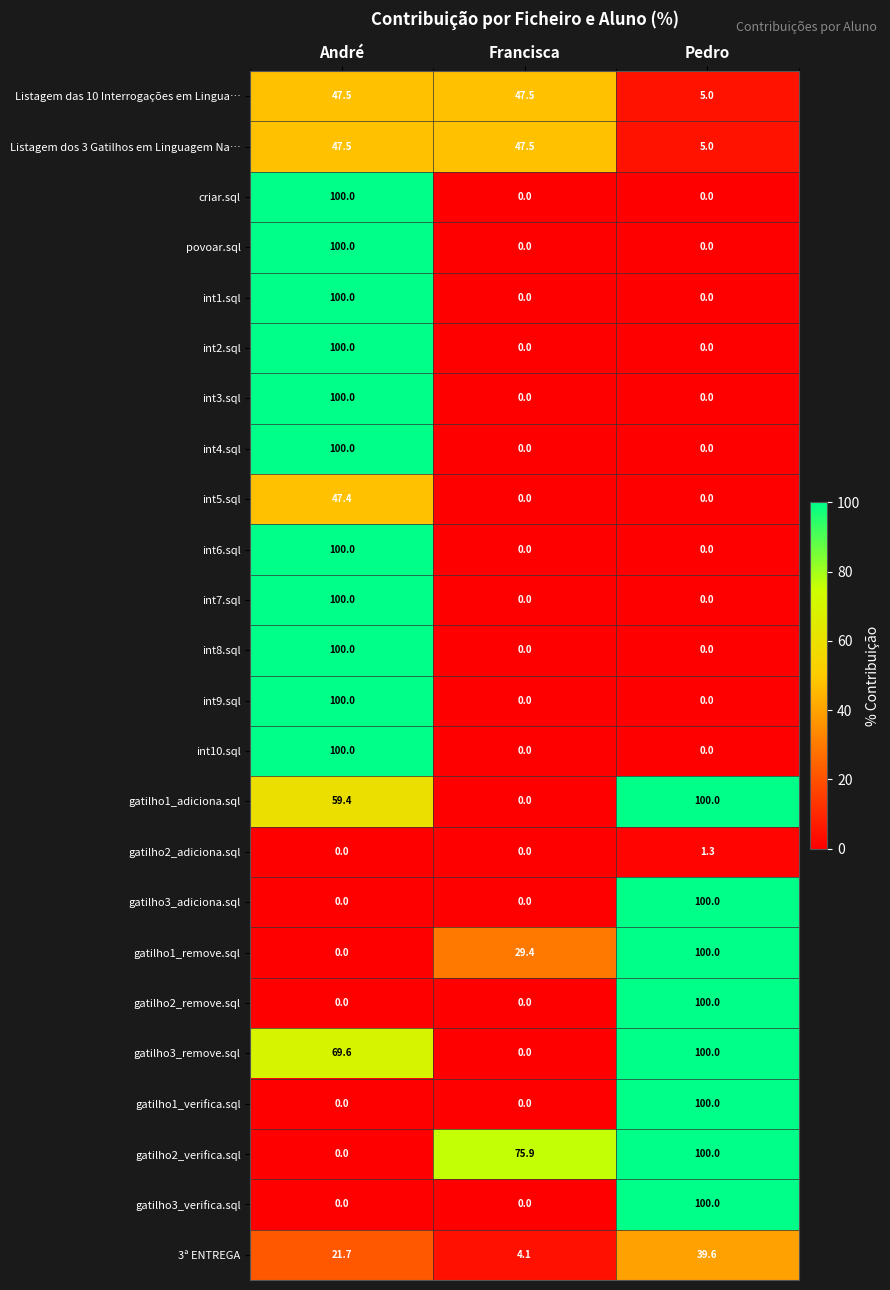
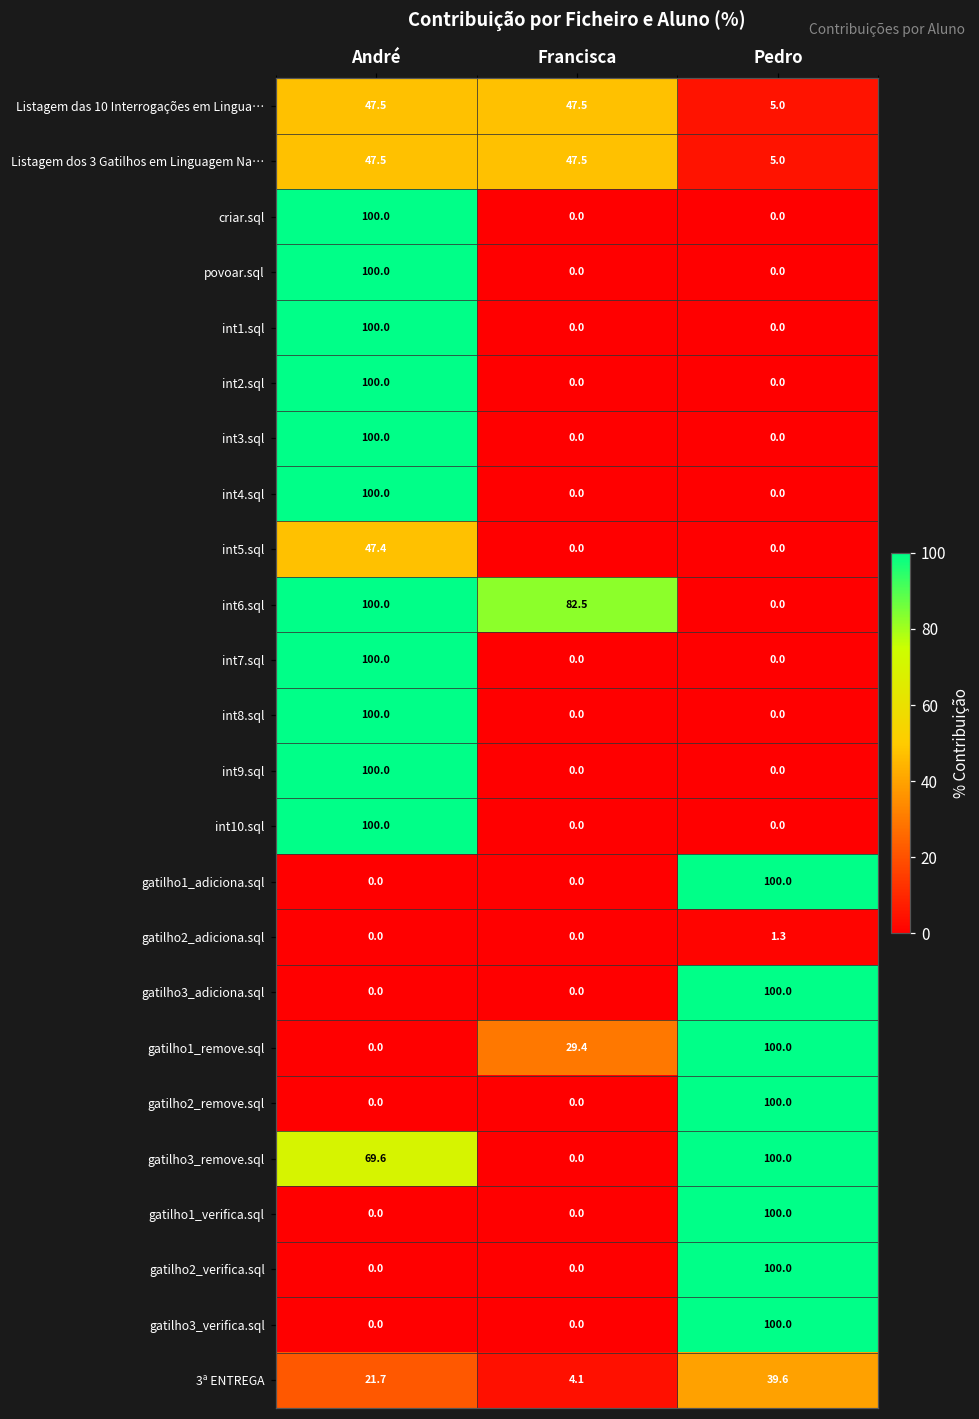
int6.sql, Francisca: 0.0 -> 82.5
gatilho1_adiciona.sql, André: 59.4 -> 0.0
gatilho2_verifica.sql, Francisca: 75.9 -> 0.0
